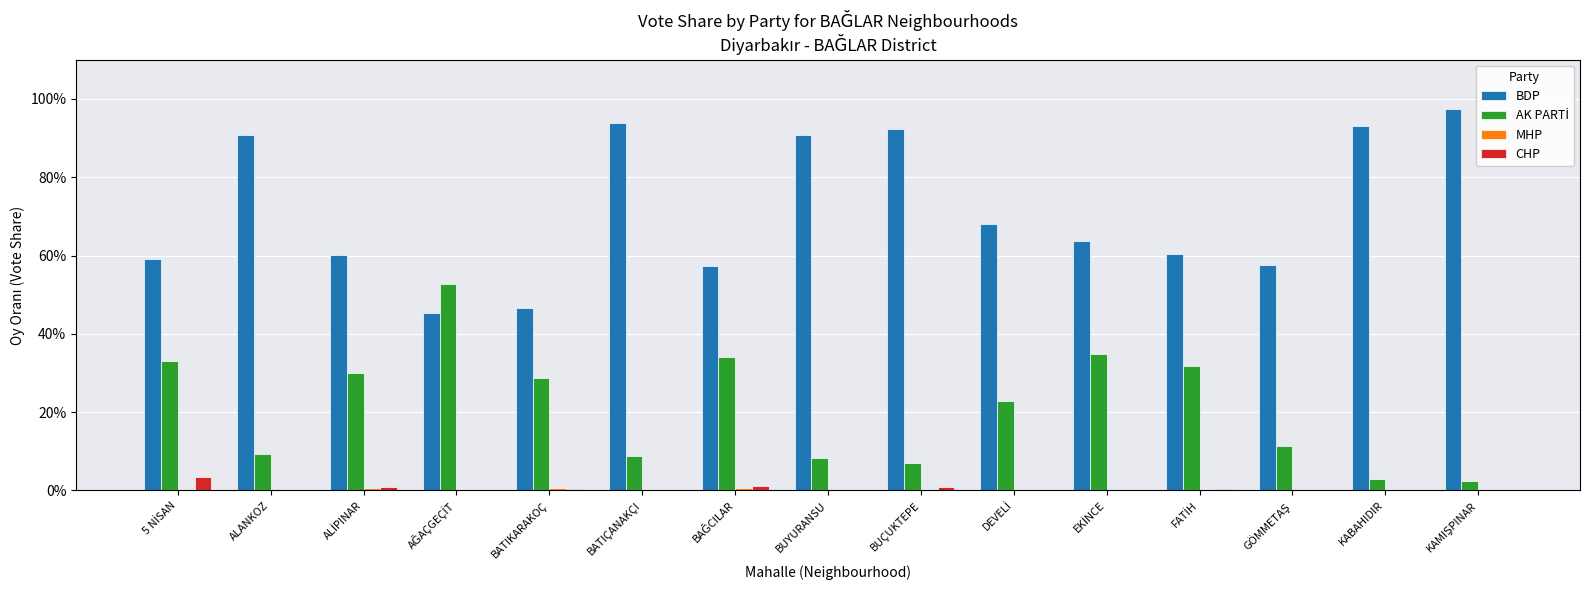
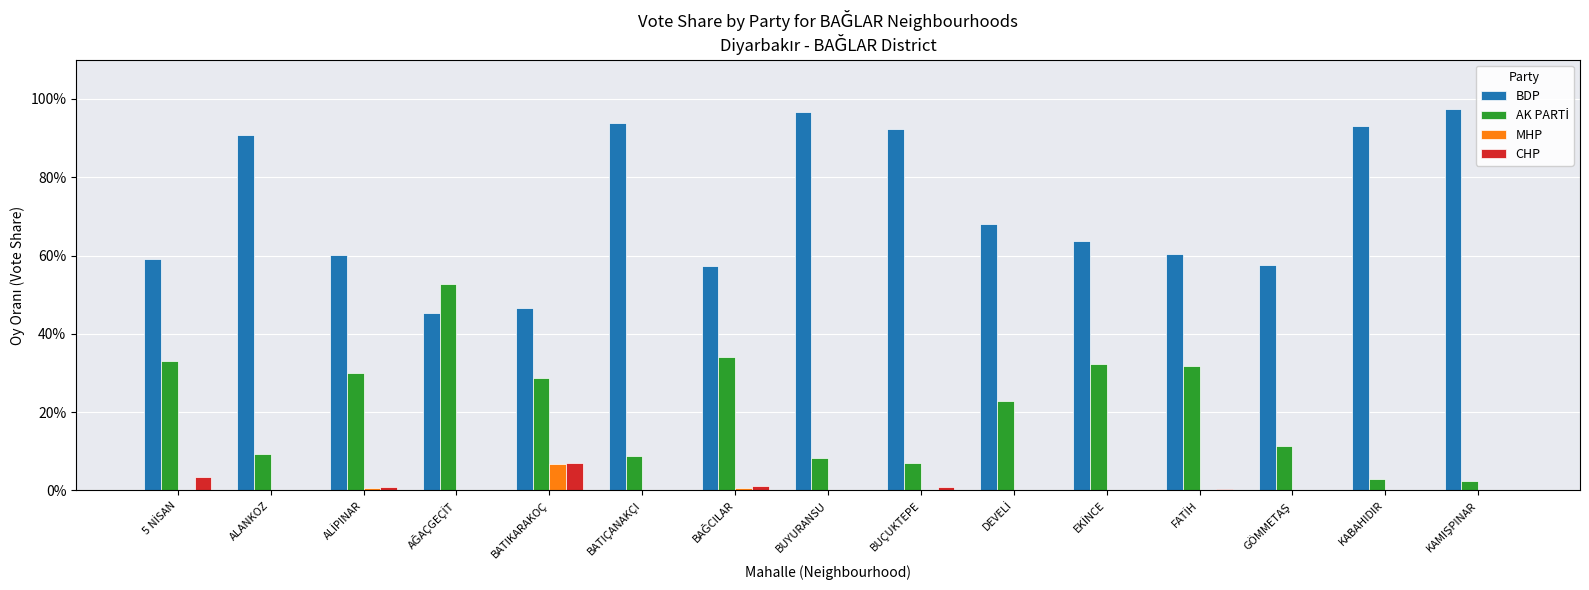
MHP, BATIKARAKOÇ: 1% -> 7%
CHP, BATIKARAKOÇ: 0% -> 7%
BDP, BUYURANSU: 91% -> 97%
AK PARTİ, EKİNCE: 35% -> 32%
